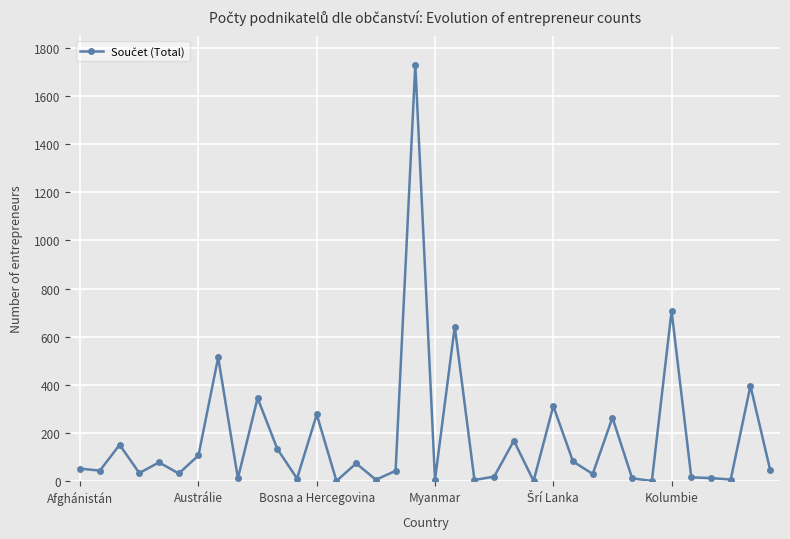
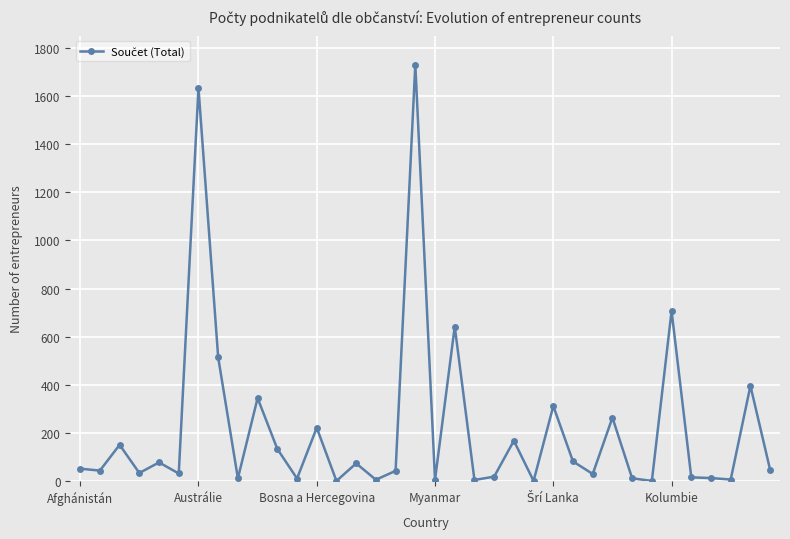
Austrálie: 110 -> 1630
Bosna a Hercegovina: 280 -> 220
